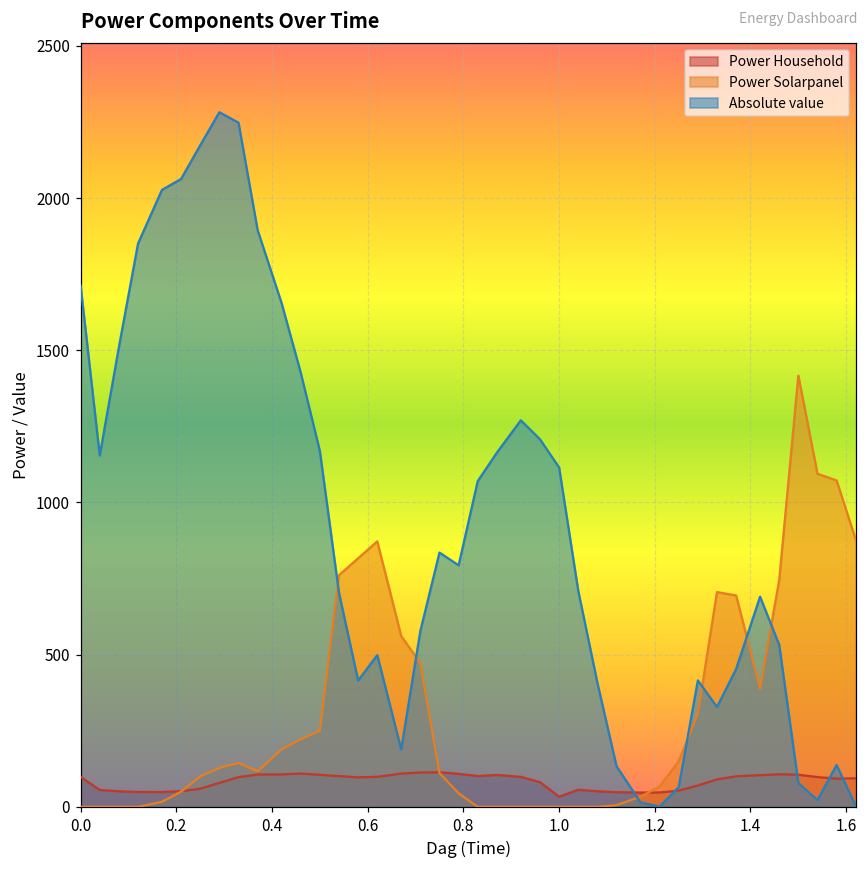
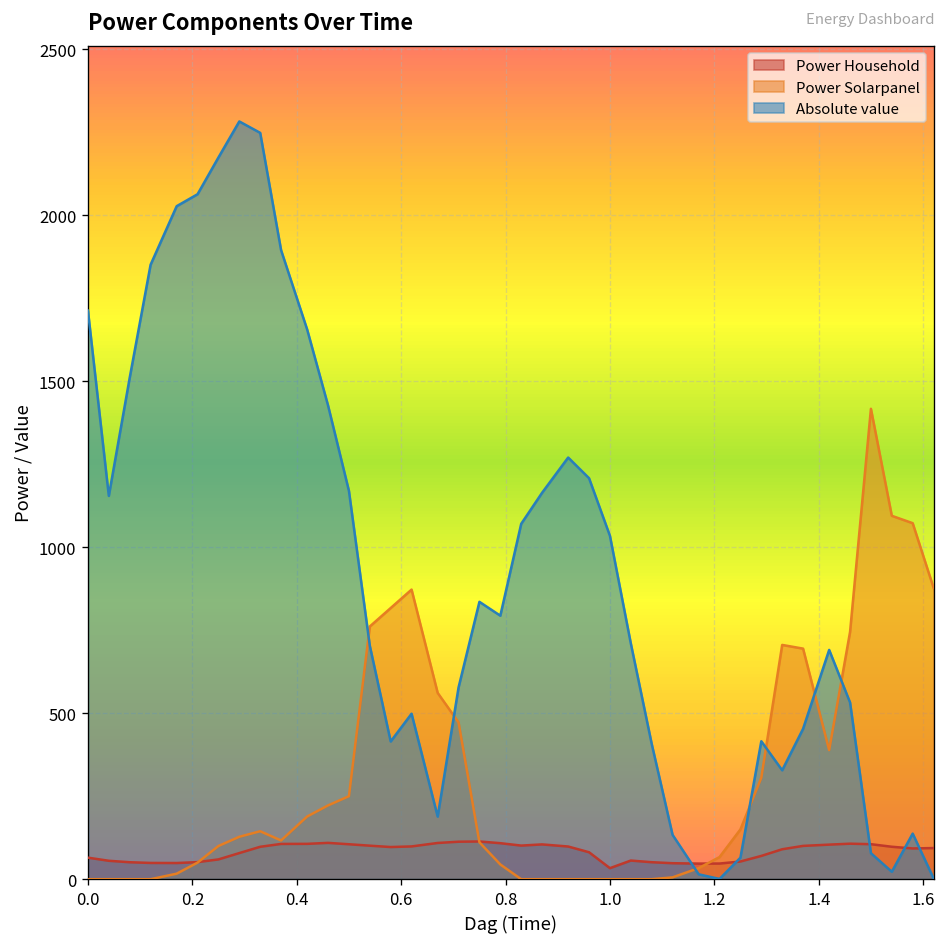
Power Household, 0.0: 100 -> 60
Absolute value, 1.0: 1120 -> 1030
